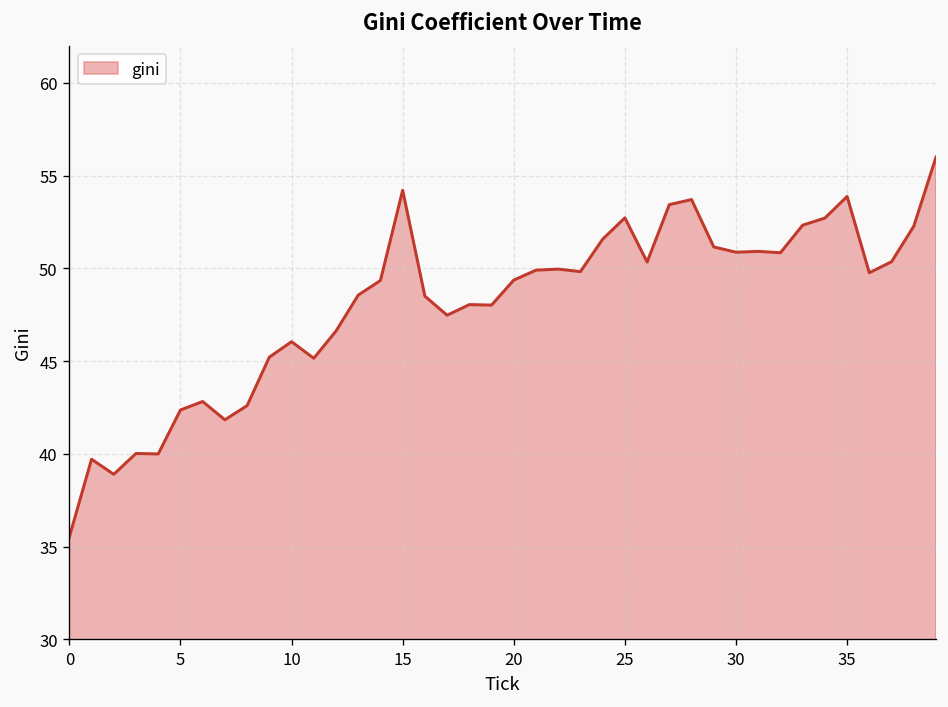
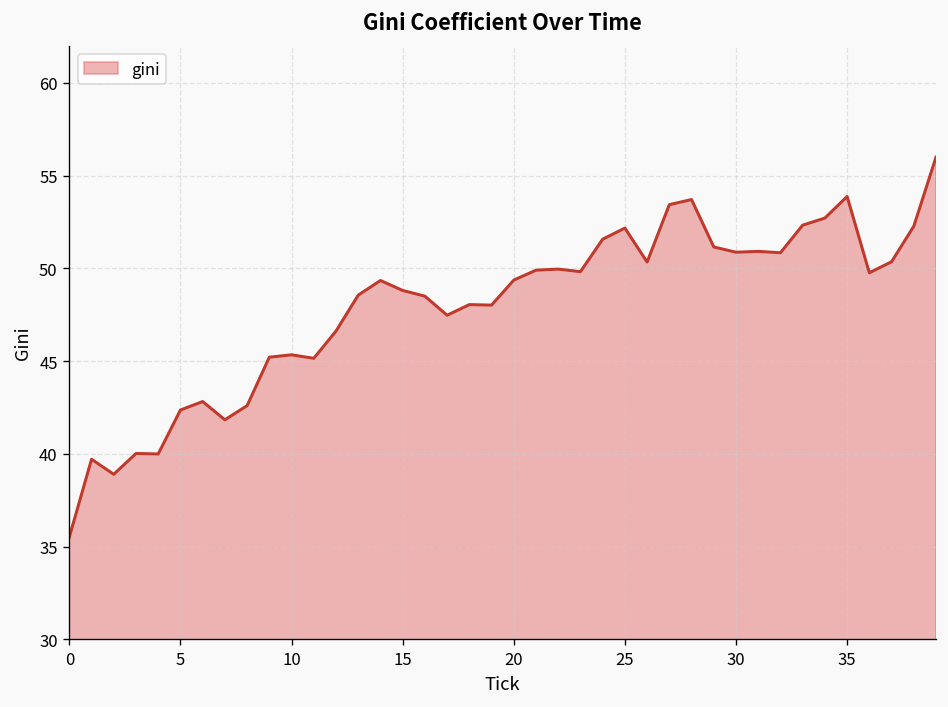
10: 46.0 -> 45.3
15: 54.2 -> 48.8
25: 52.7 -> 52.2
